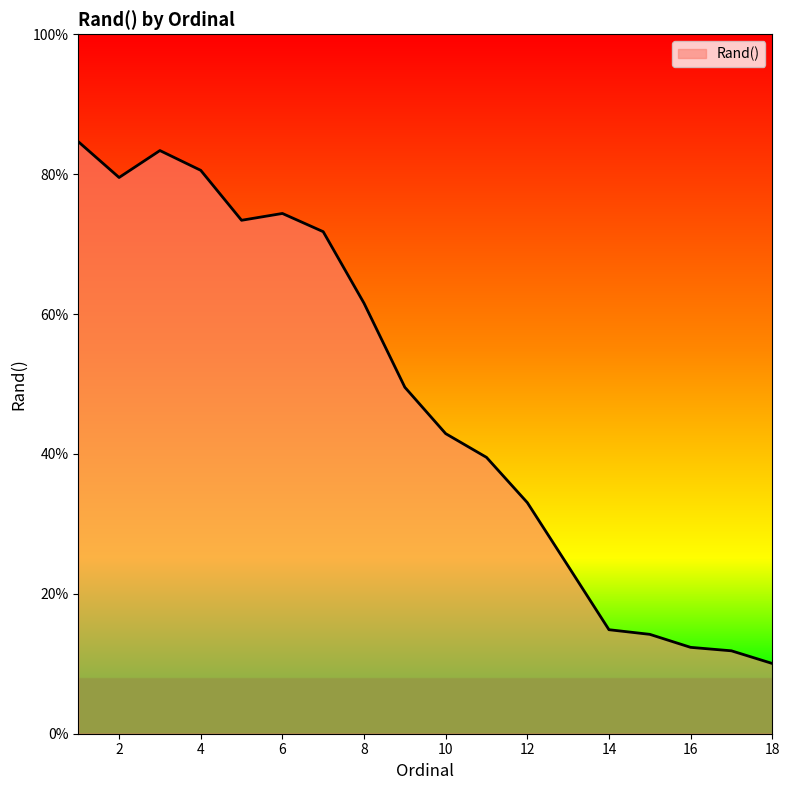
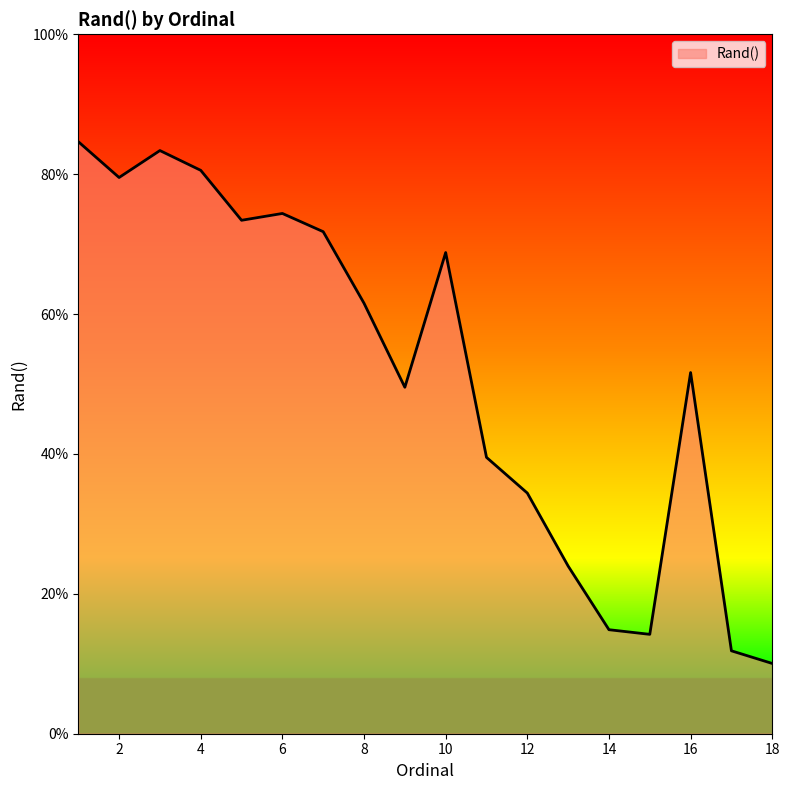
10: 43% -> 69%
12: 33% -> 34%
16: 12% -> 52%
